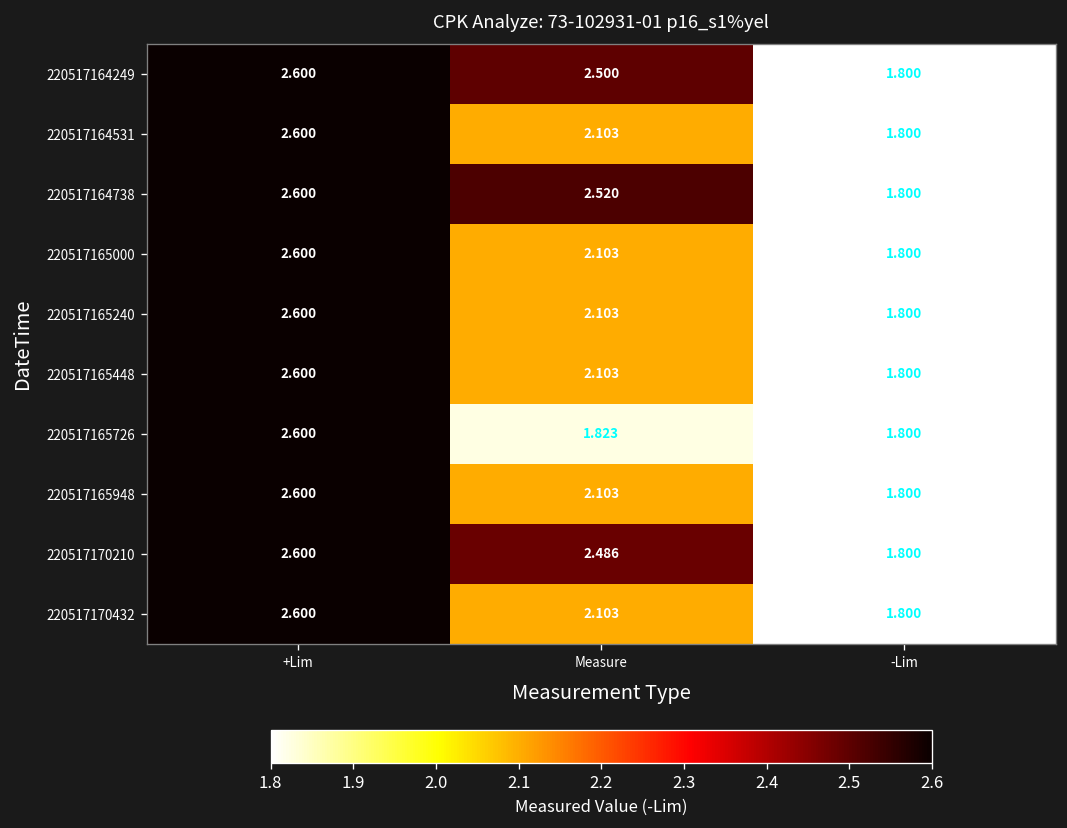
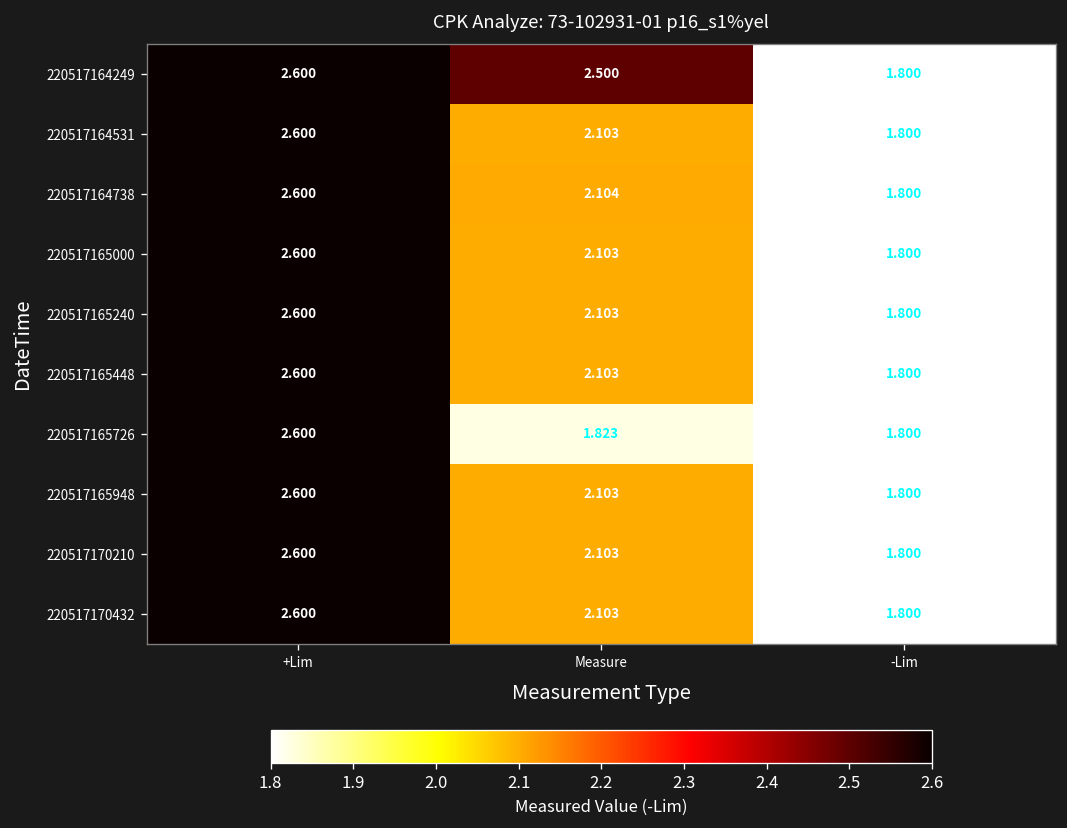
220517164738, Measure: 2.520 -> 2.104
220517170210, Measure: 2.486 -> 2.103
